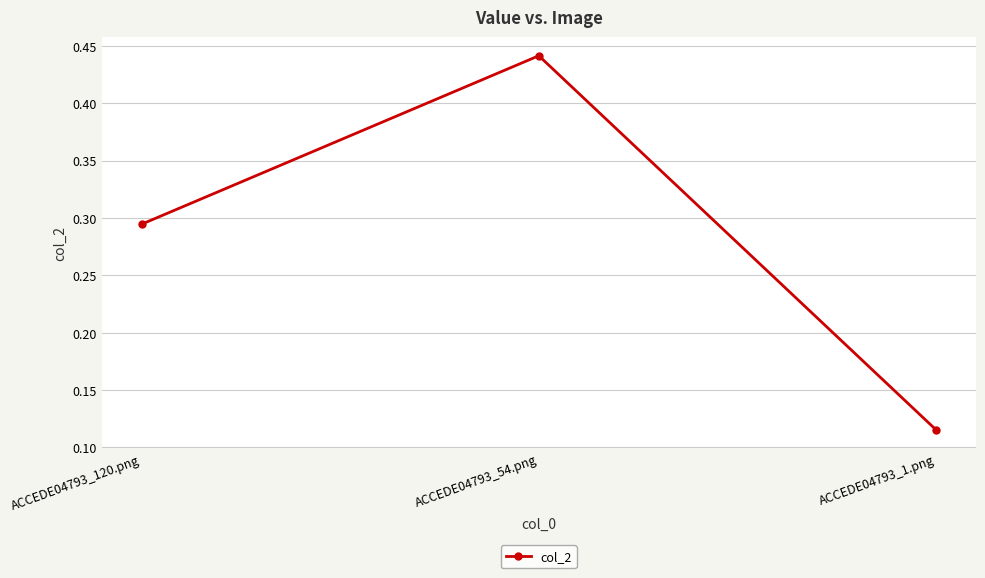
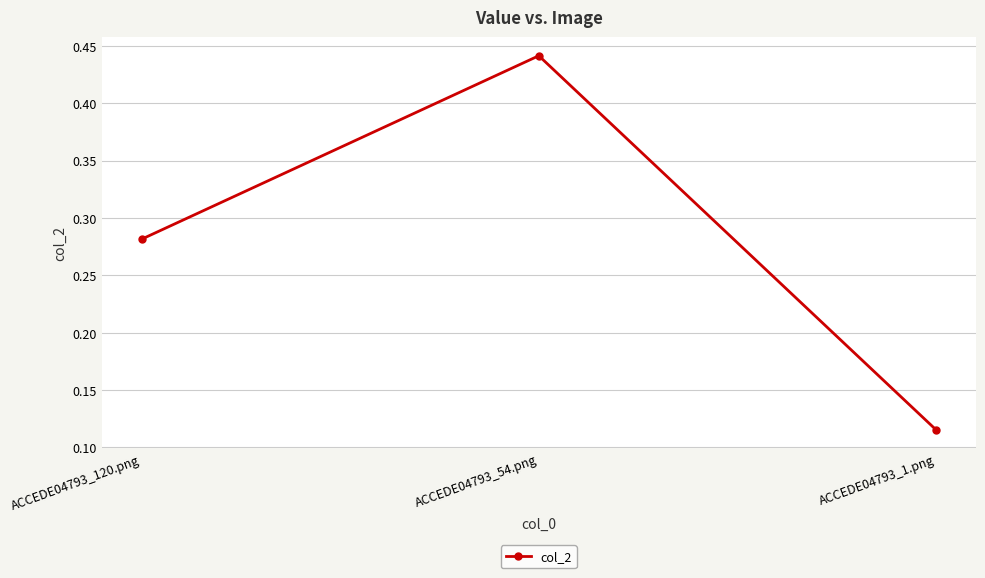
ACCEDE04793_120.png: 0.295 -> 0.282
